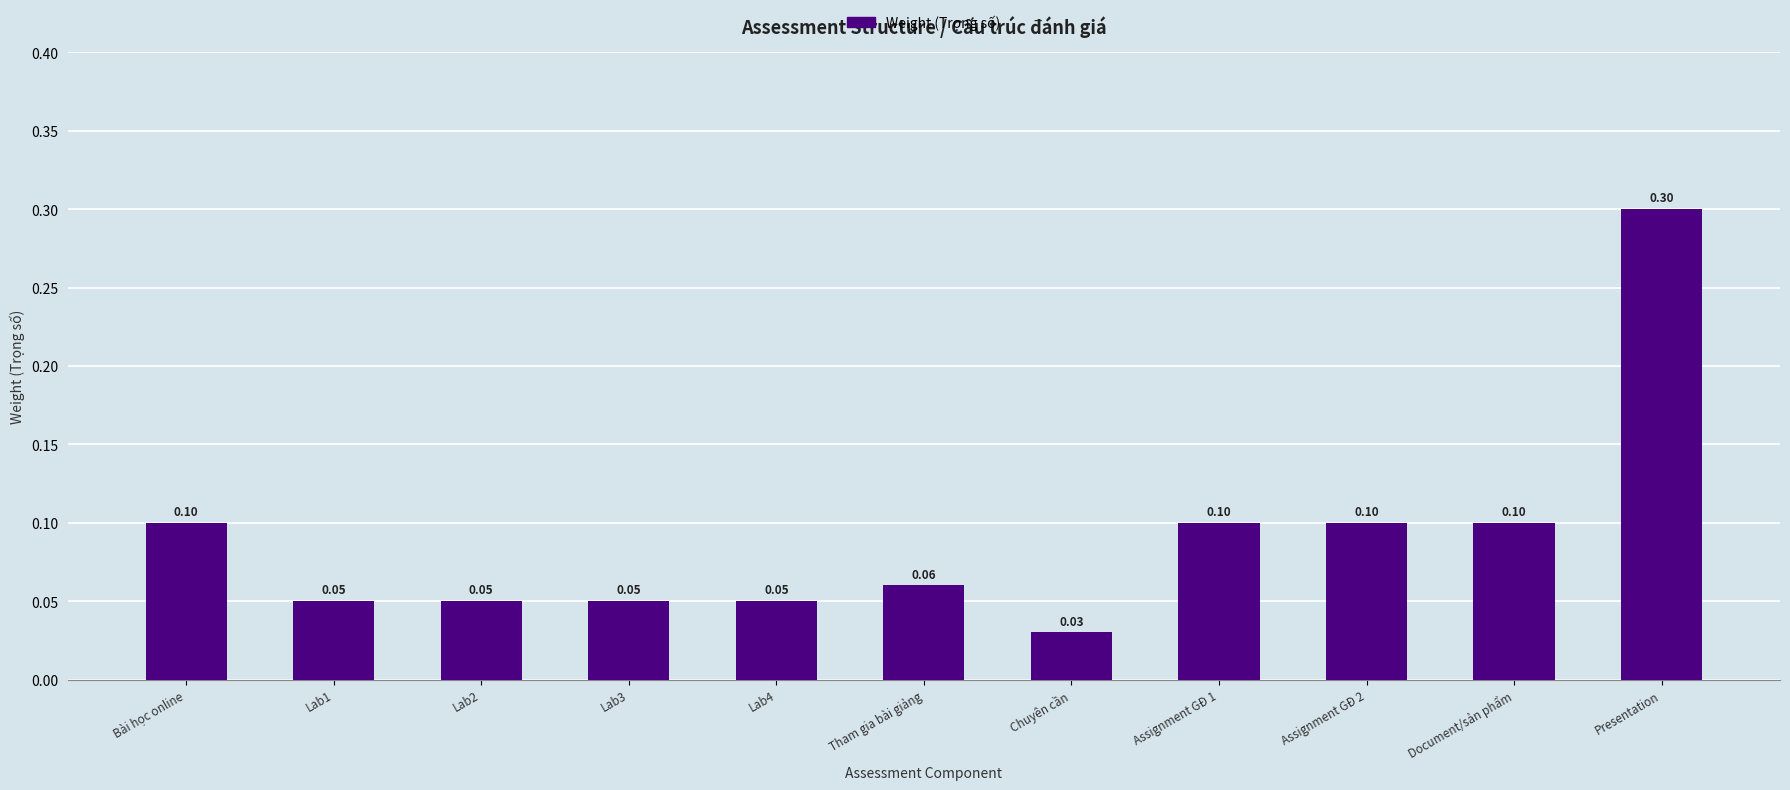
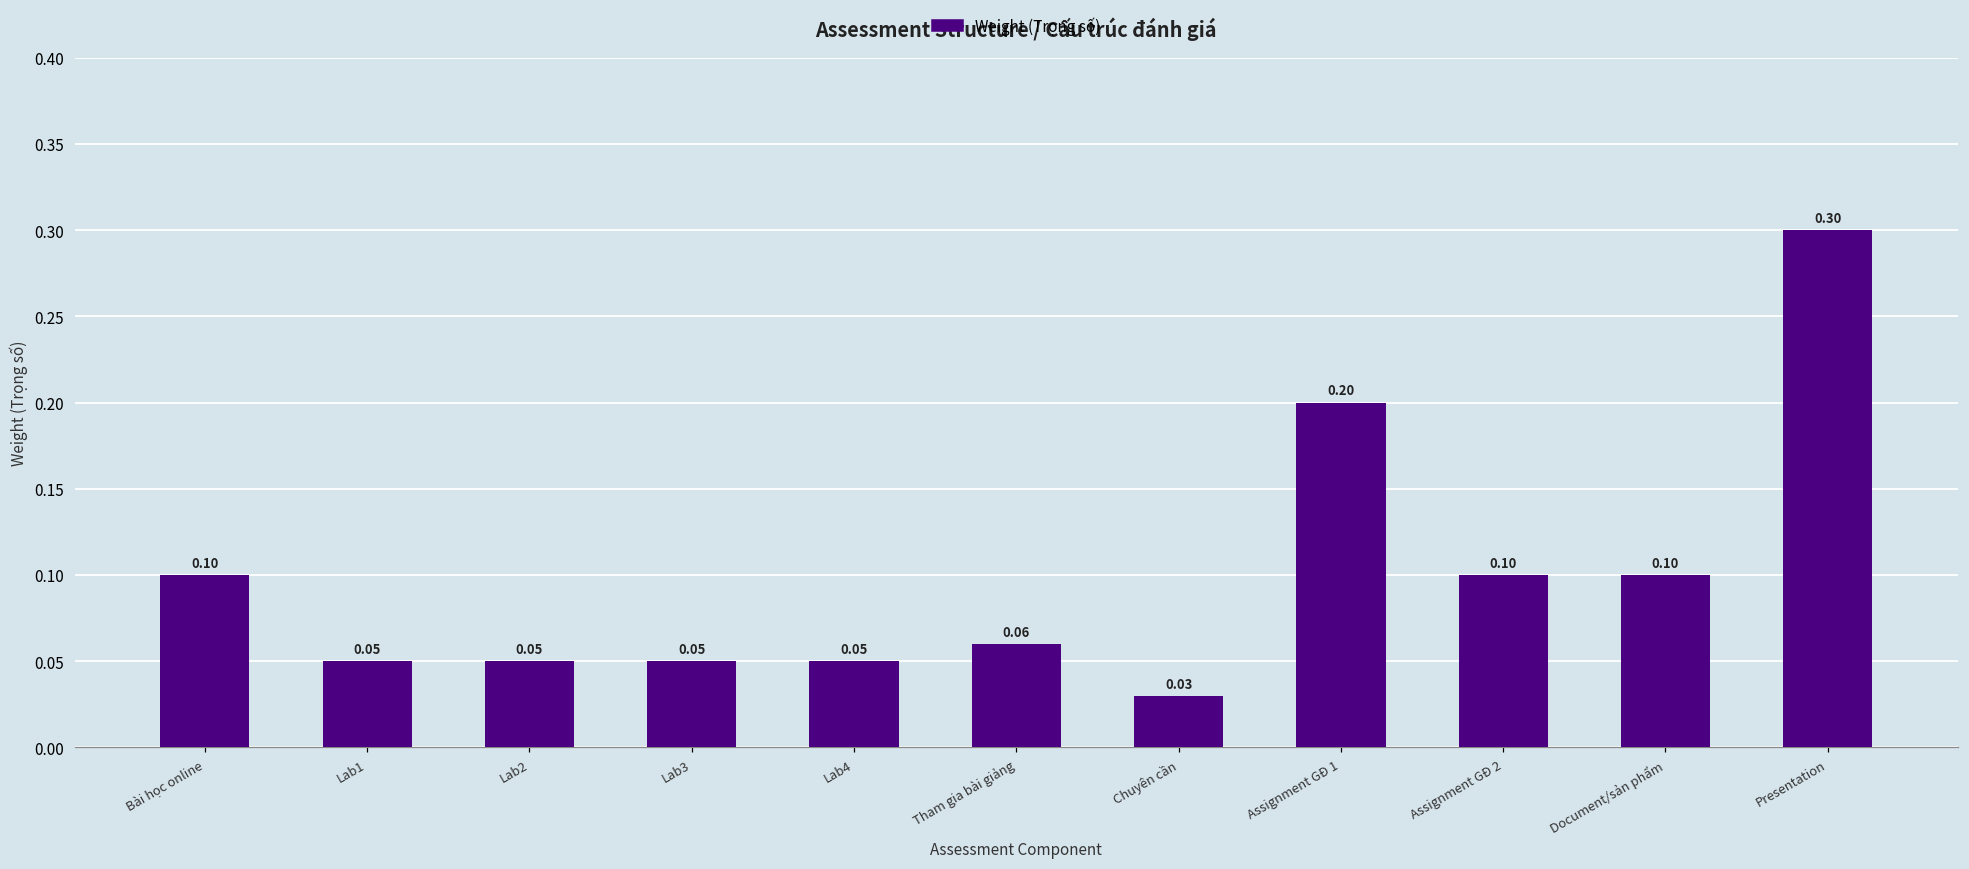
Assignment GĐ 1: 0.10 -> 0.20
